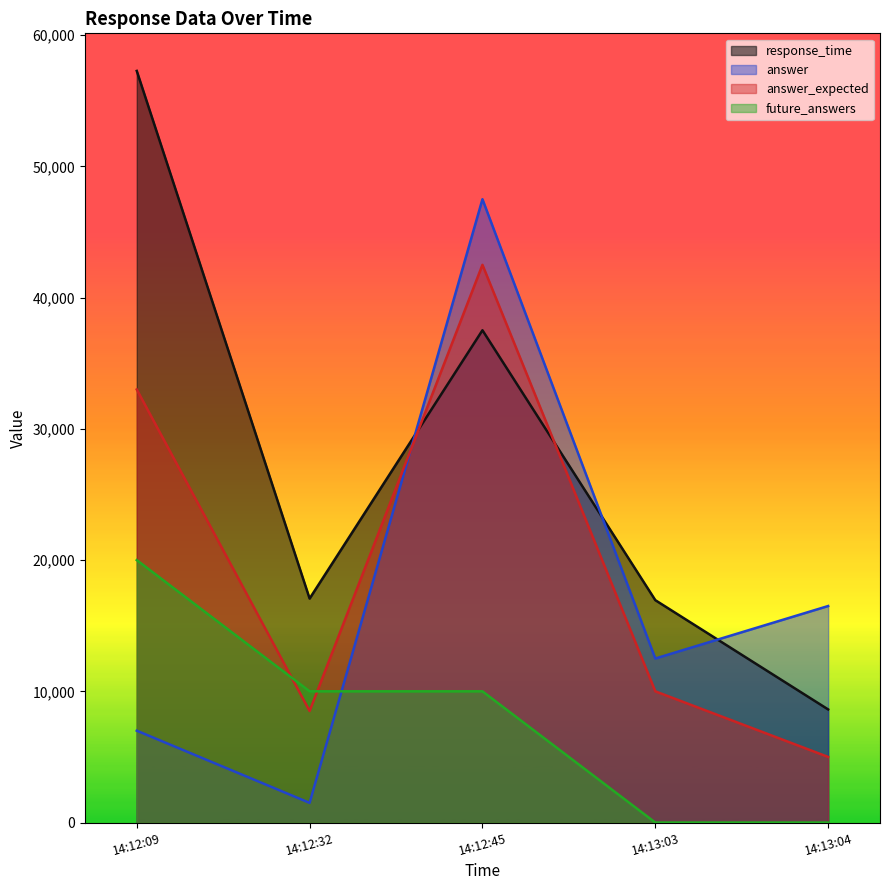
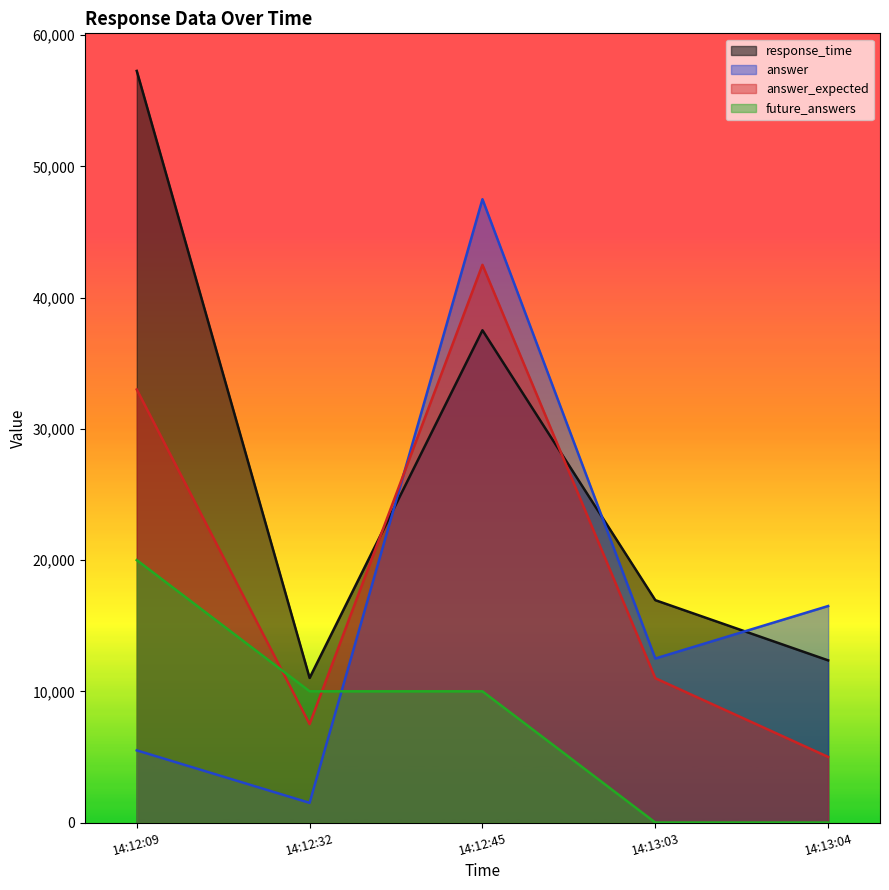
answer, 14:12:09: 7,000 -> 5,500
response_time, 14:12:32: 17,100 -> 11,000
answer_expected, 14:12:32: 8,500 -> 7,500
answer_expected, 14:13:03: 10,000 -> 11,000
response_time, 14:13:04: 8,600 -> 12,400
